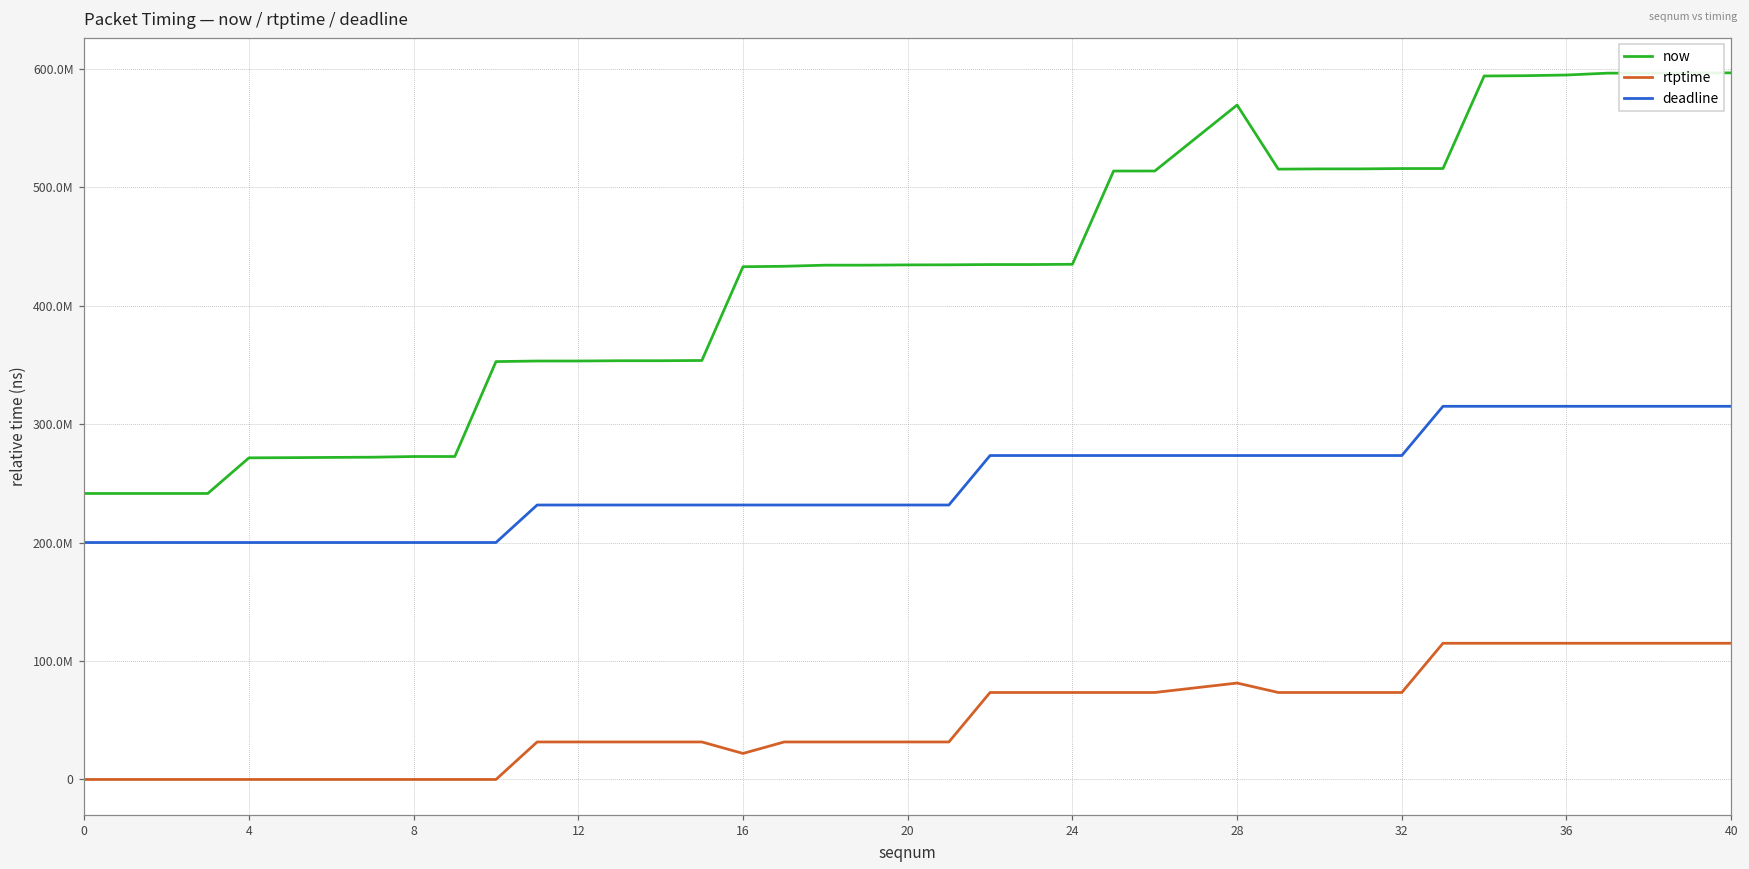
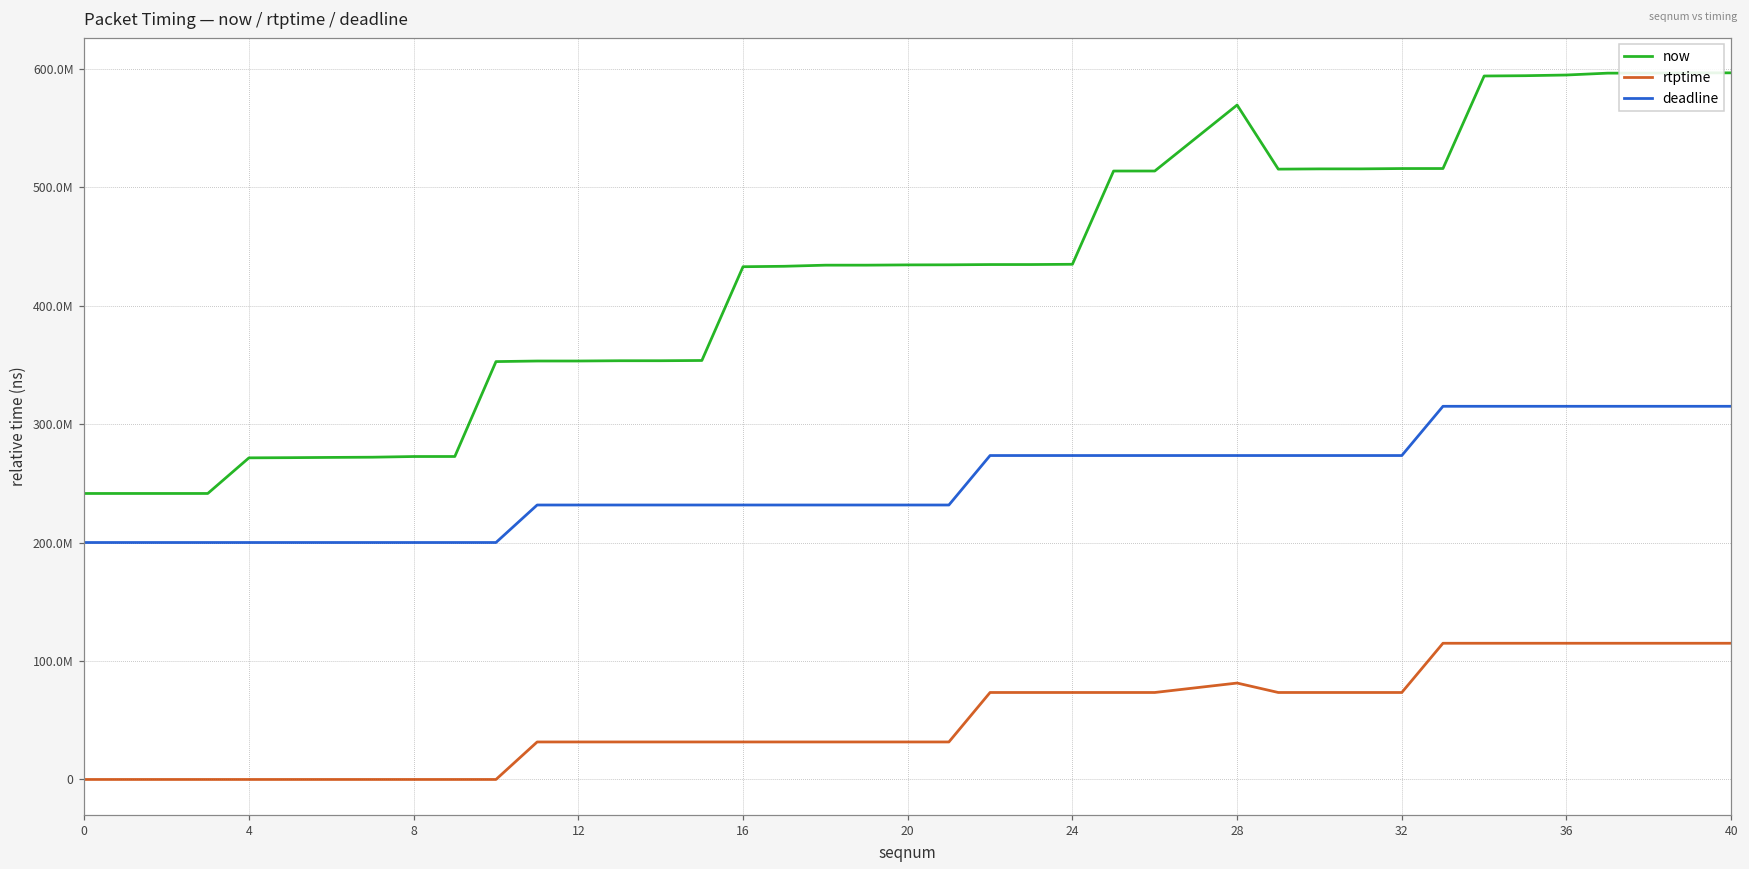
rtptime, 16: 22000000 -> 32000000
